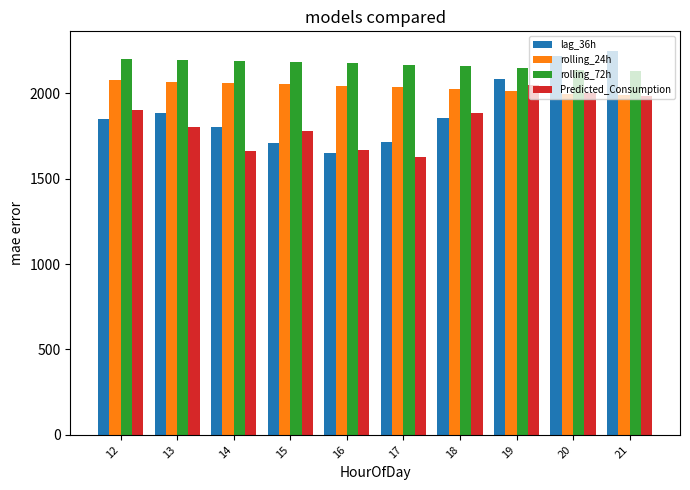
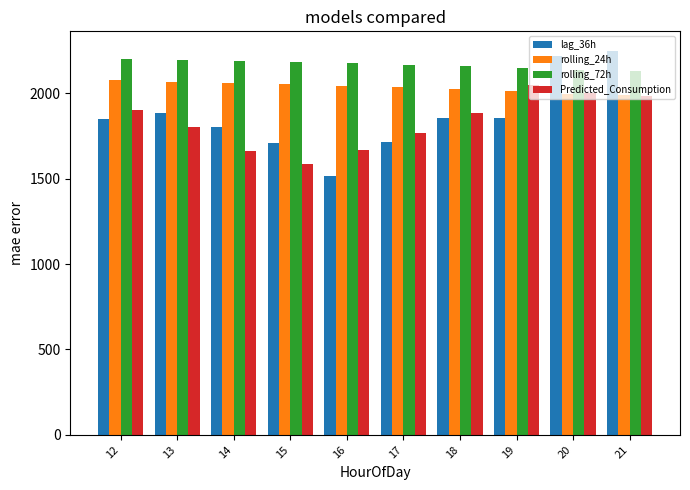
Predicted_Consumption, 15: 1780 -> 1590
lag_36h, 16: 1650 -> 1520
Predicted_Consumption, 17: 1630 -> 1770
lag_36h, 19: 2080 -> 1850
